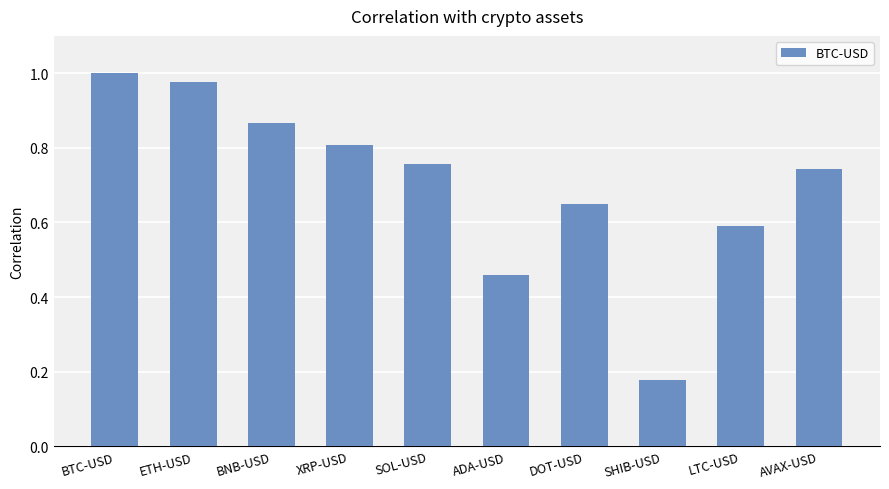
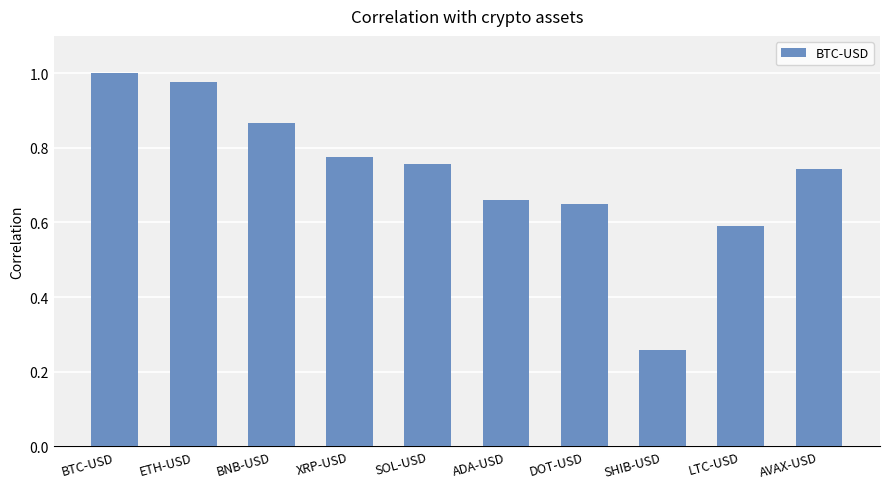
XRP-USD: 0.81 -> 0.78
ADA-USD: 0.46 -> 0.66
SHIB-USD: 0.18 -> 0.26
